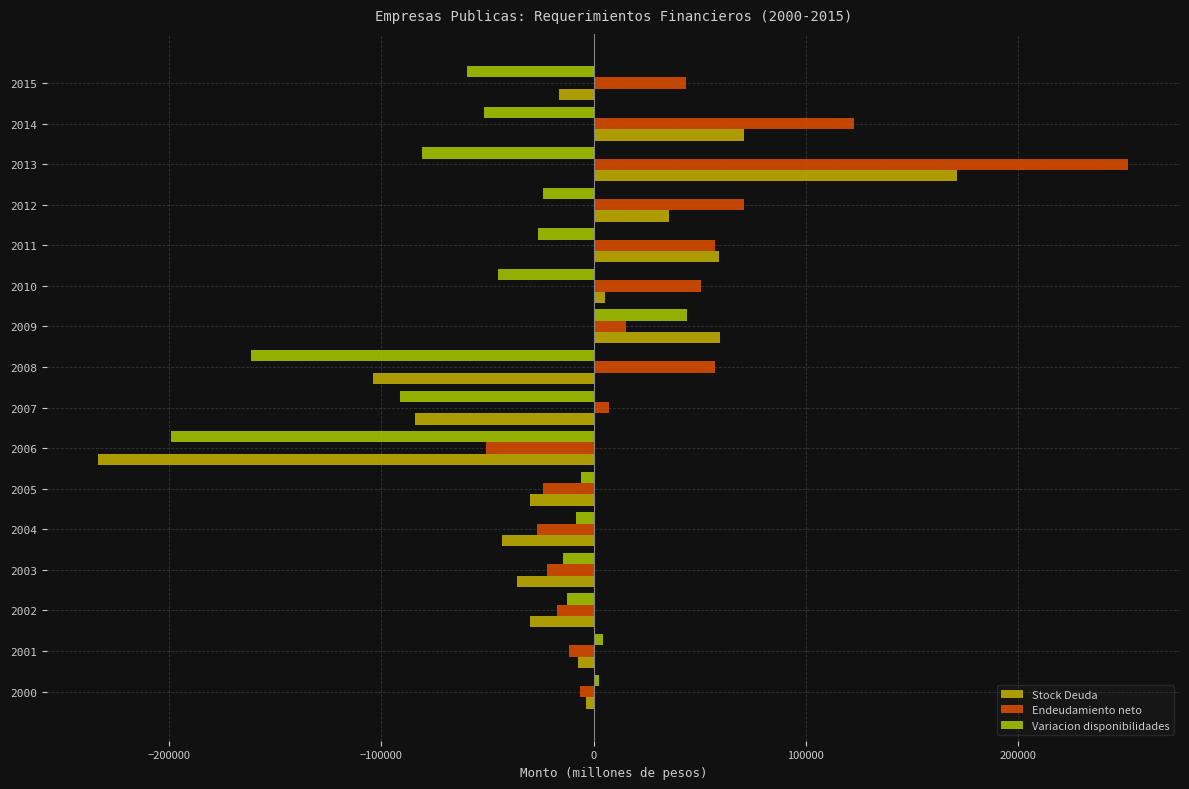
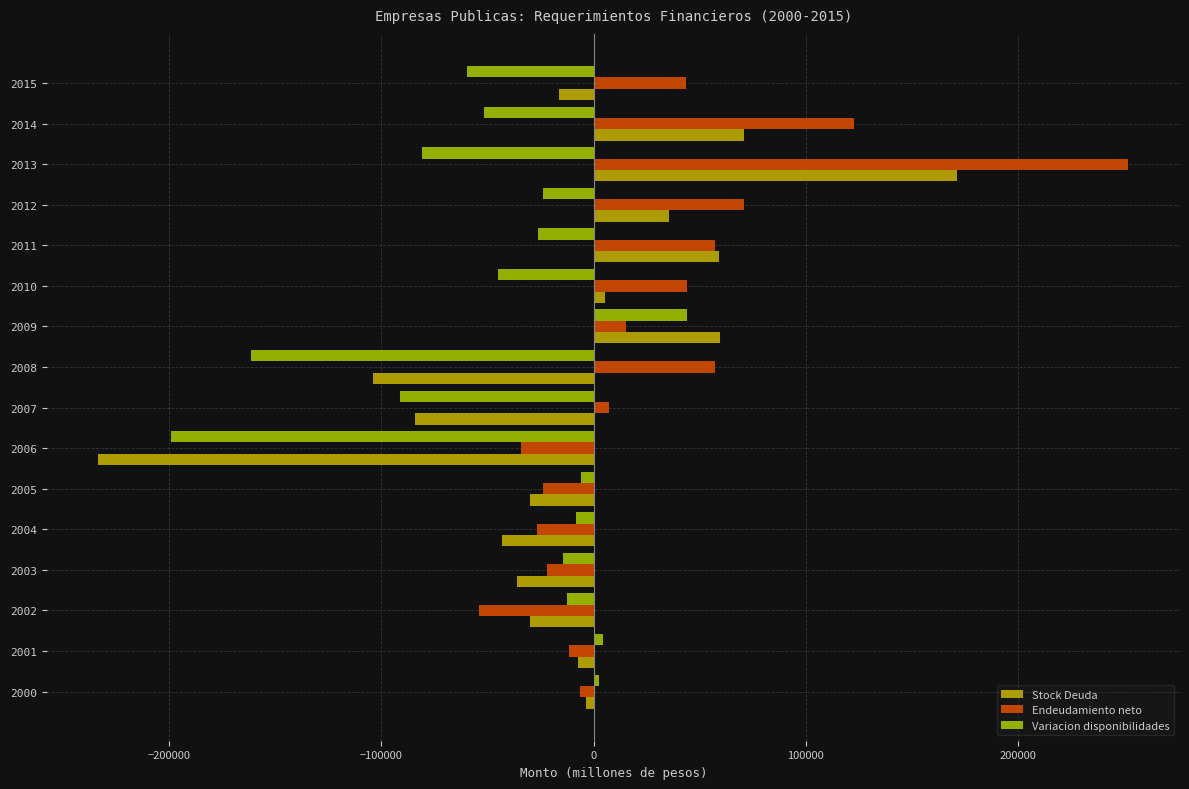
Endeudamiento neto, 2010: 51000 -> 44000
Endeudamiento neto, 2006: -50000 -> -34000
Endeudamiento neto, 2002: -17000 -> -54000
